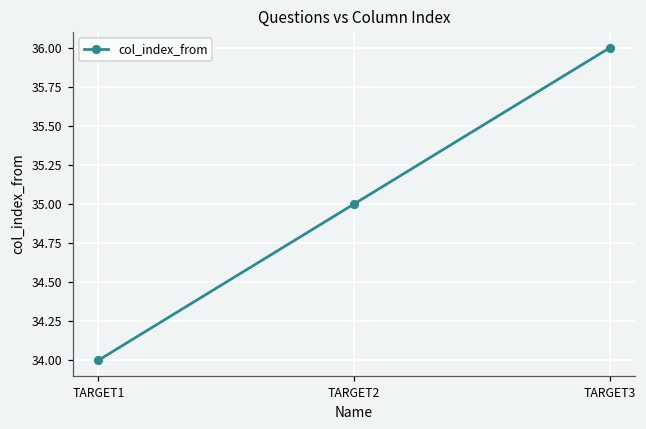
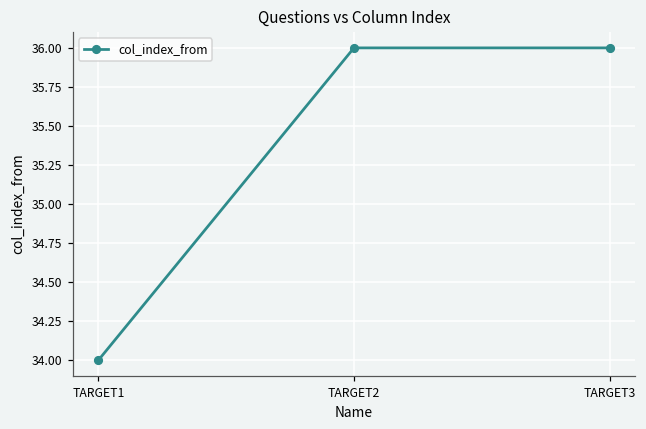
TARGET2: 35 -> 36
